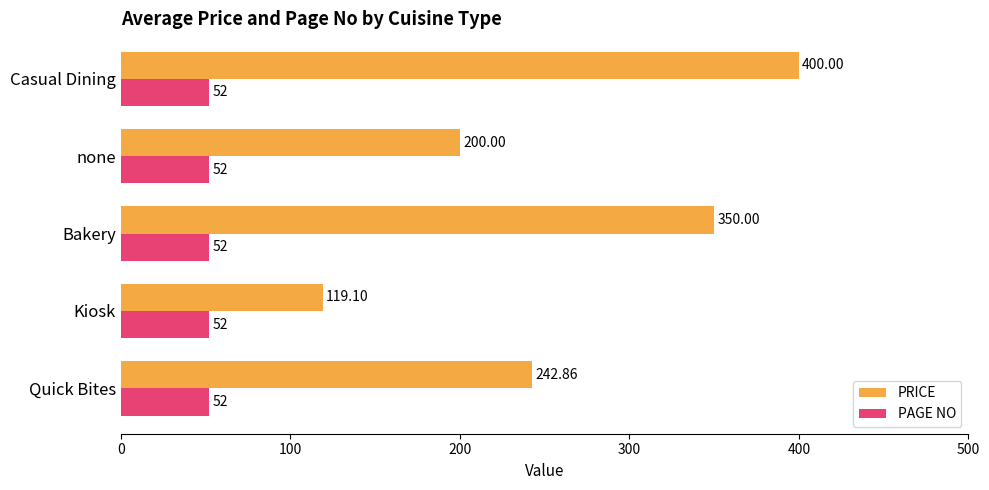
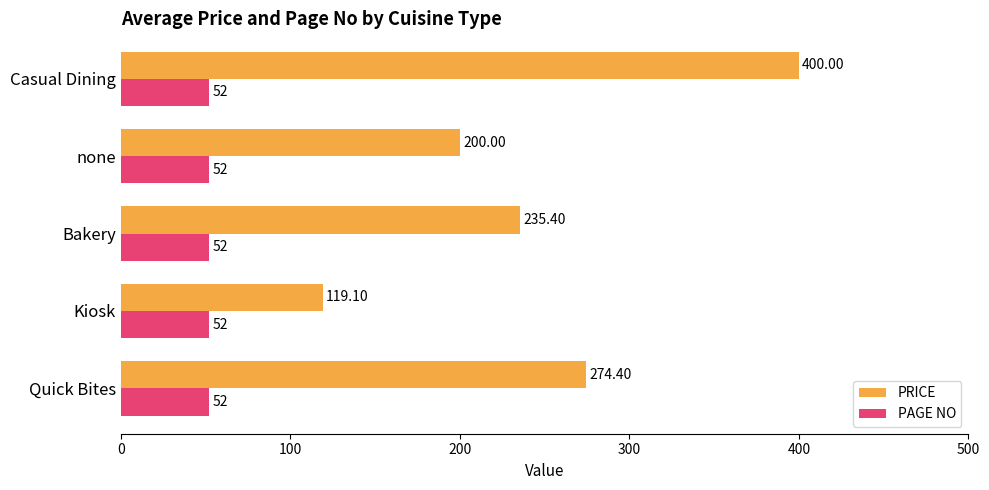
PRICE, Bakery: 350.00 -> 235.40
PRICE, Quick Bites: 242.86 -> 274.40
